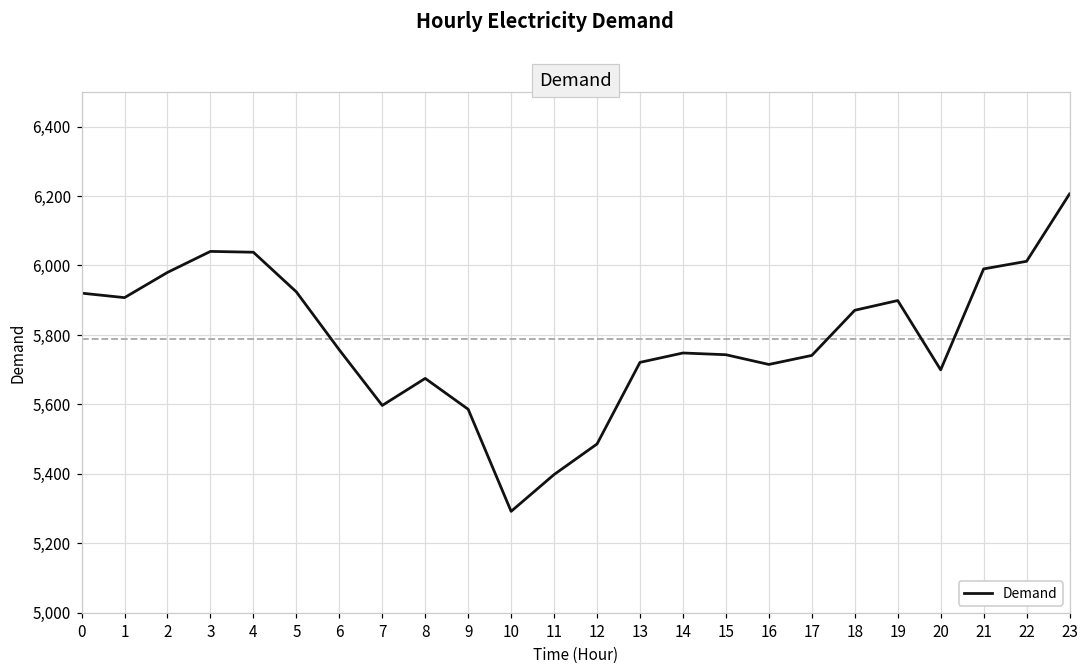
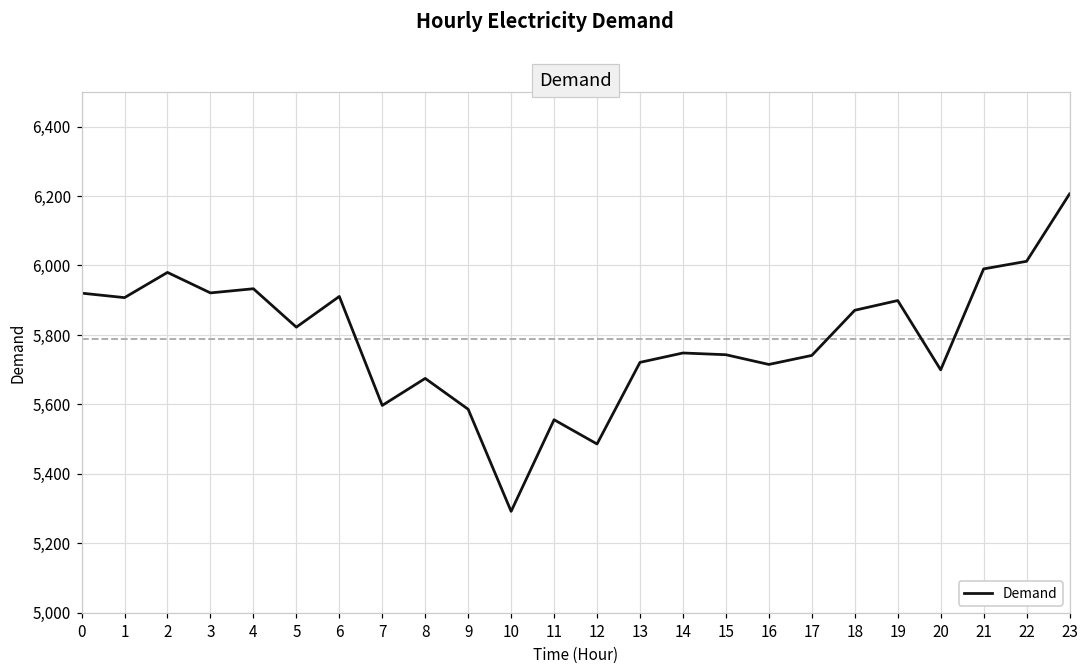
3: 6,040 -> 5,920
4: 6,040 -> 5,930
5: 5,920 -> 5,820
6: 5,760 -> 5,910
11: 5,400 -> 5,560
